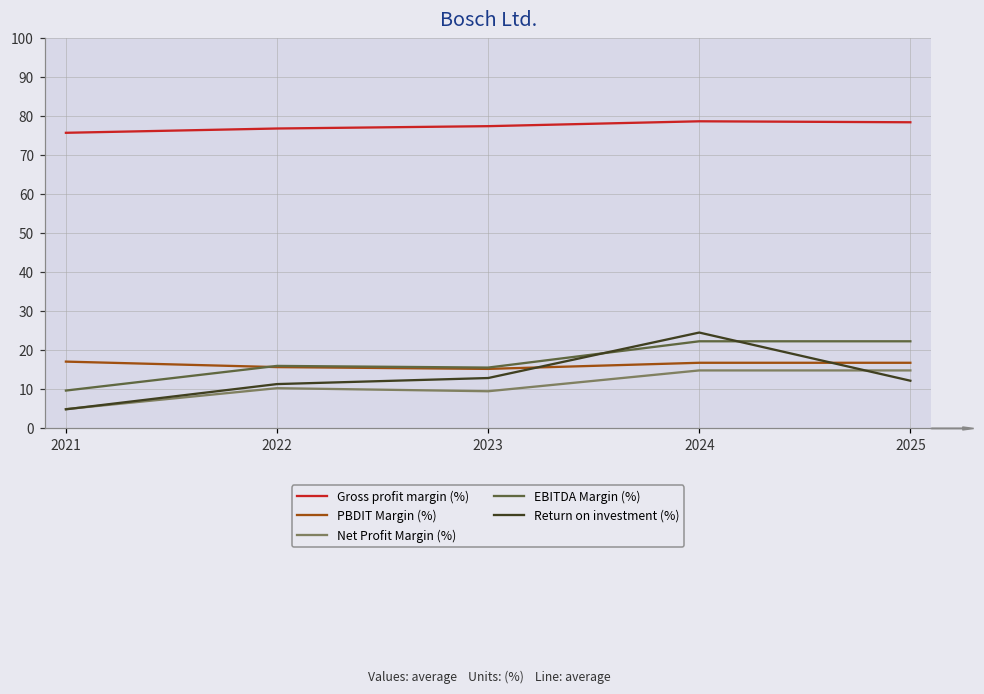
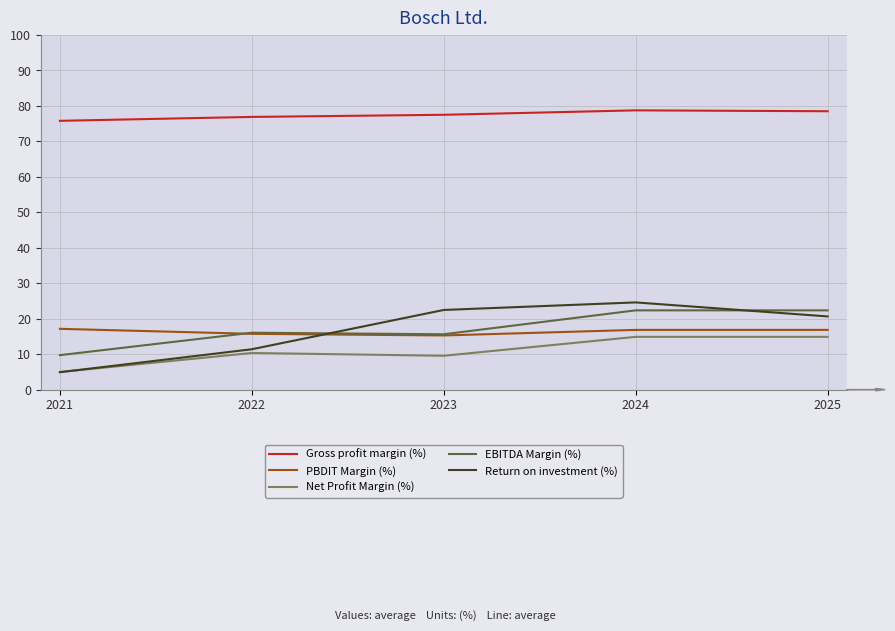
Return on investment (%), 2023: 13 -> 22
Return on investment (%), 2025: 12 -> 21
